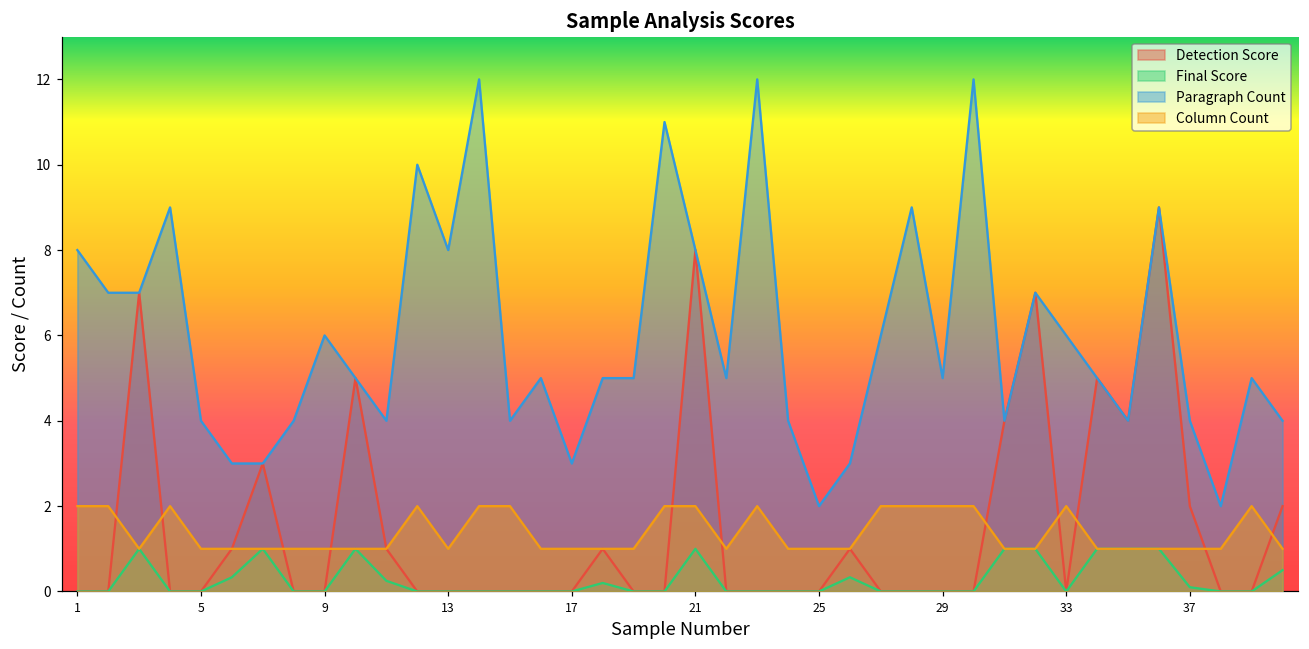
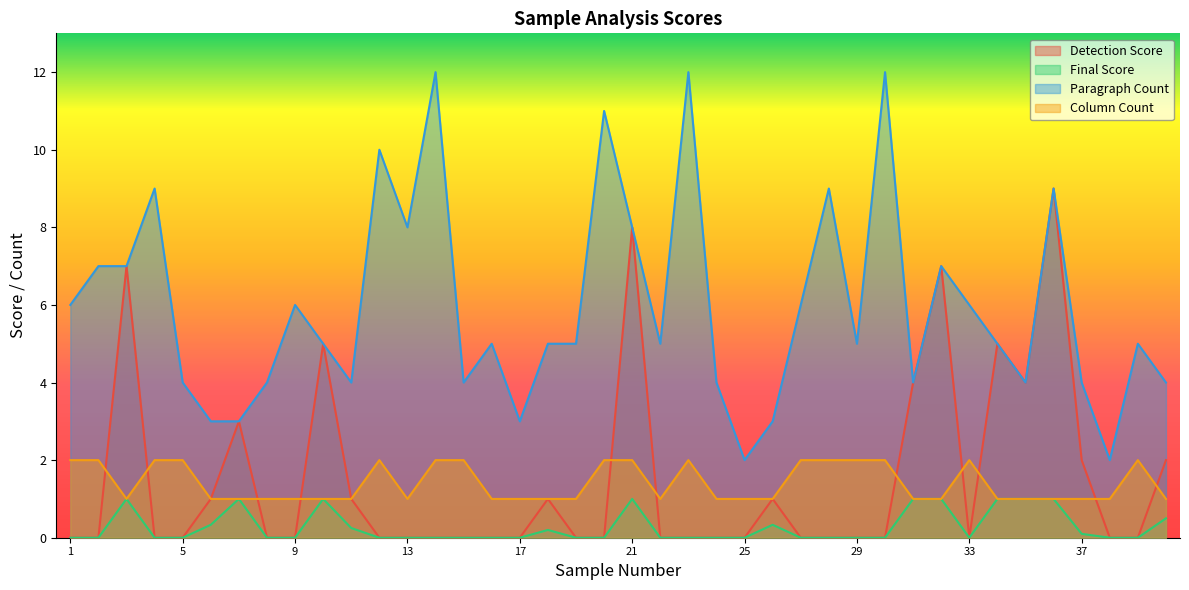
Paragraph Count, 1: 8 -> 6
Column Count, 5: 1 -> 2
